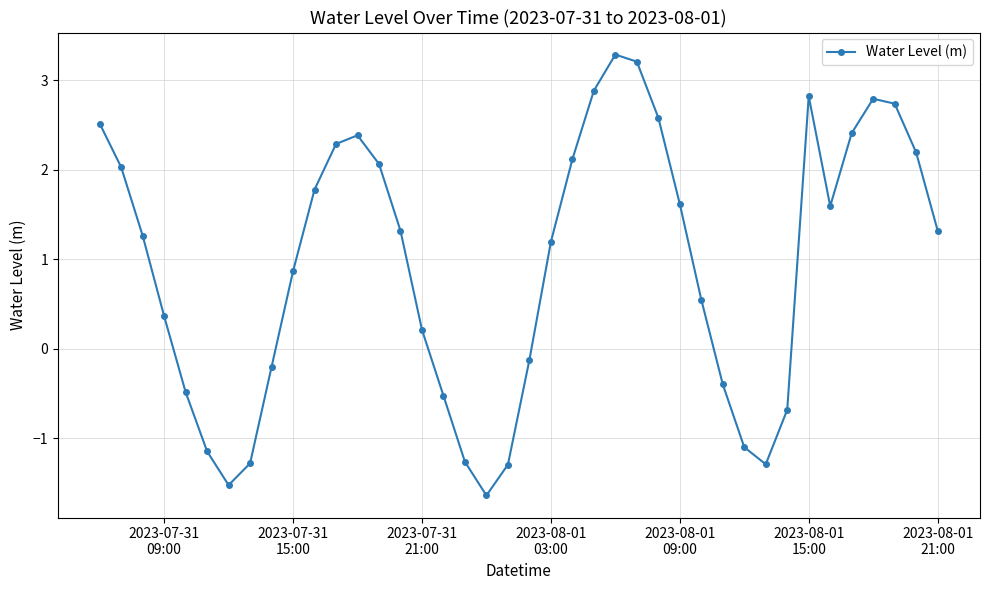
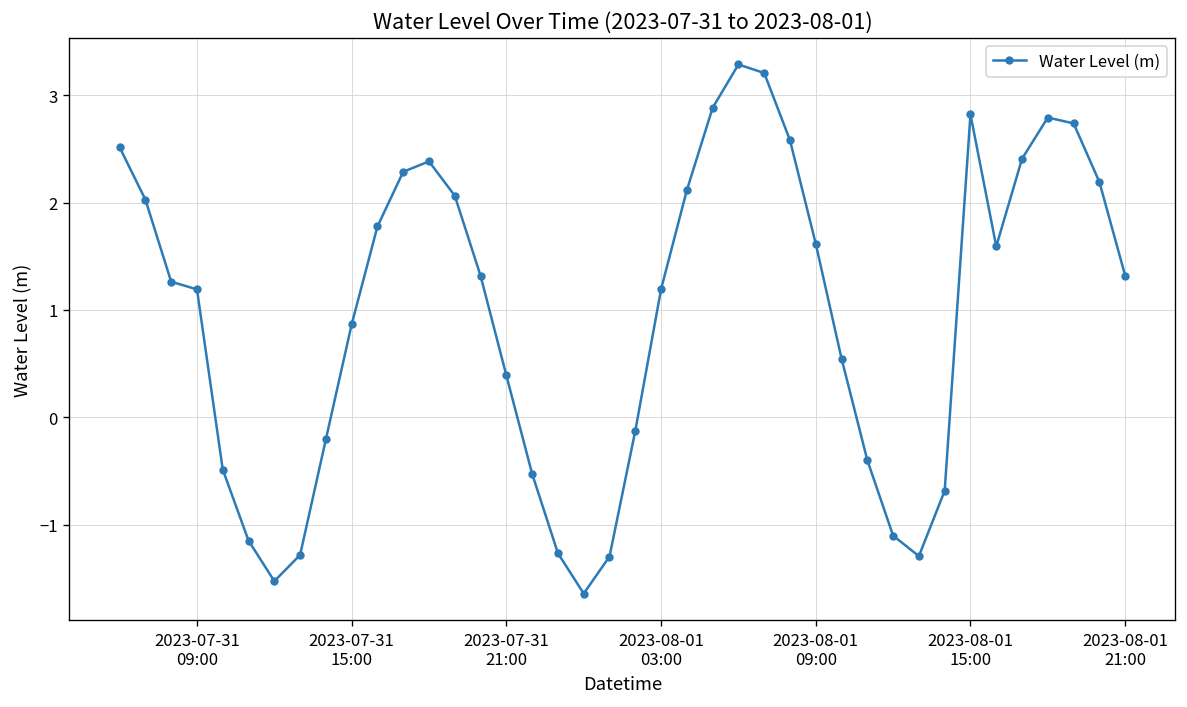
2023-07-31 09:00: 0.4 -> 1.2
2023-07-31 21:00: 0.2 -> 0.4
